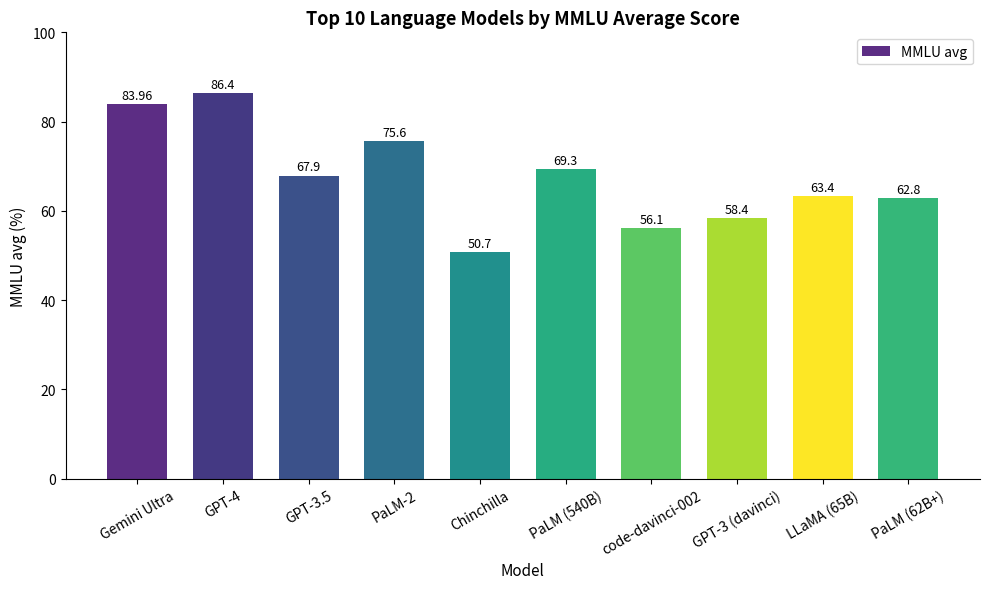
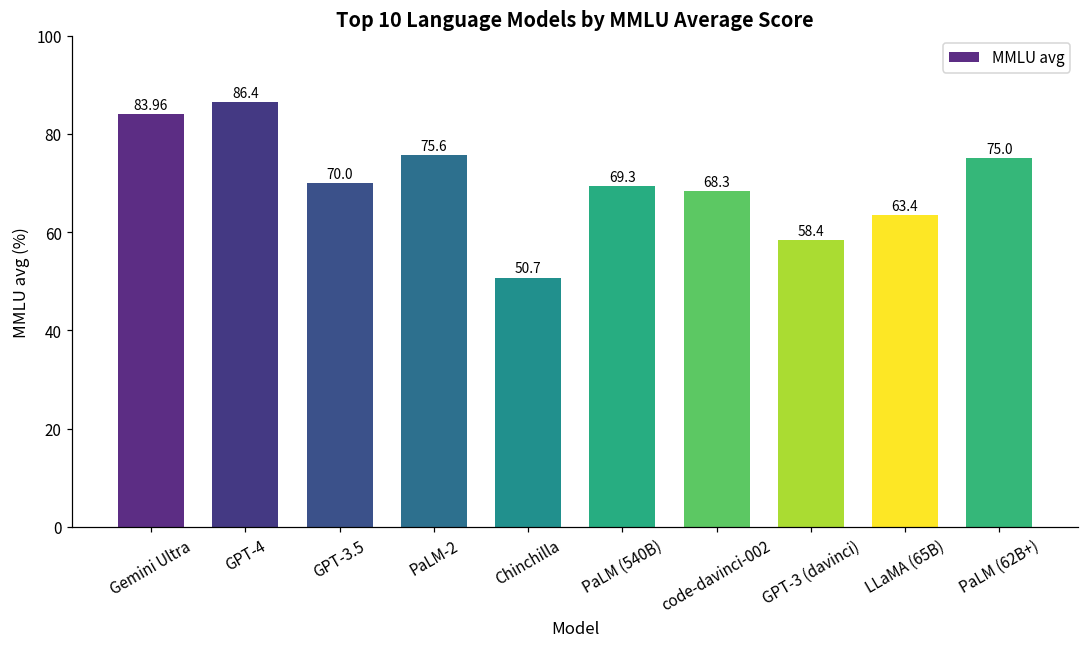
GPT-3.5: 67.9 -> 70.0
code-davinci-002: 56.1 -> 68.3
PaLM (62B+): 62.8 -> 75.0
